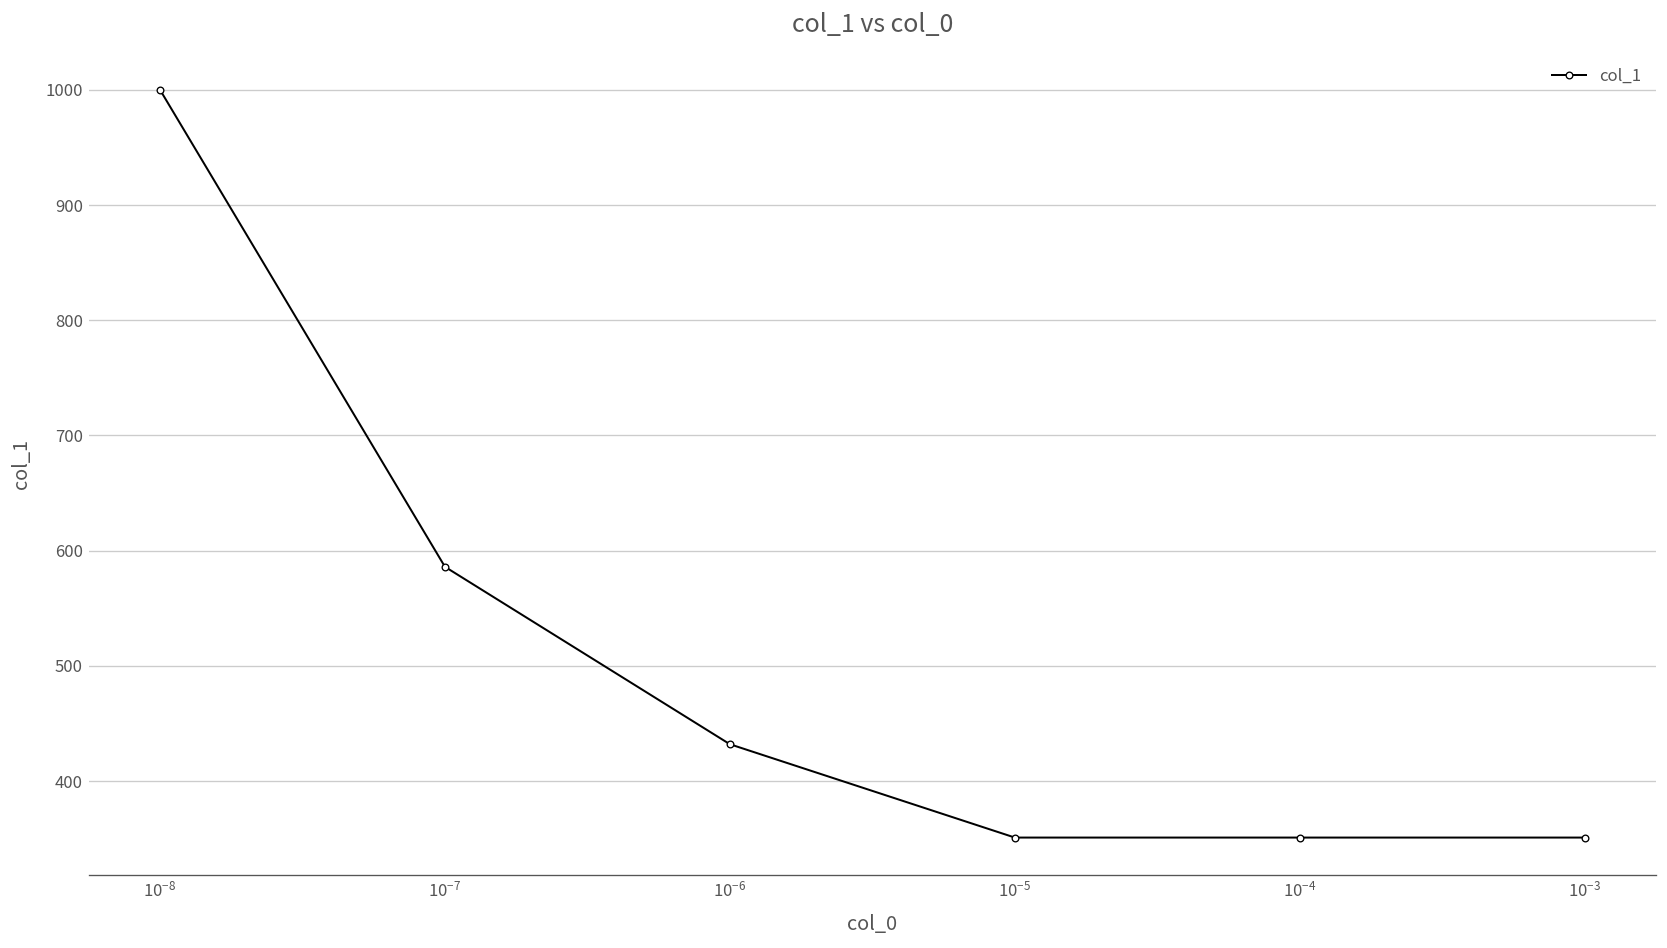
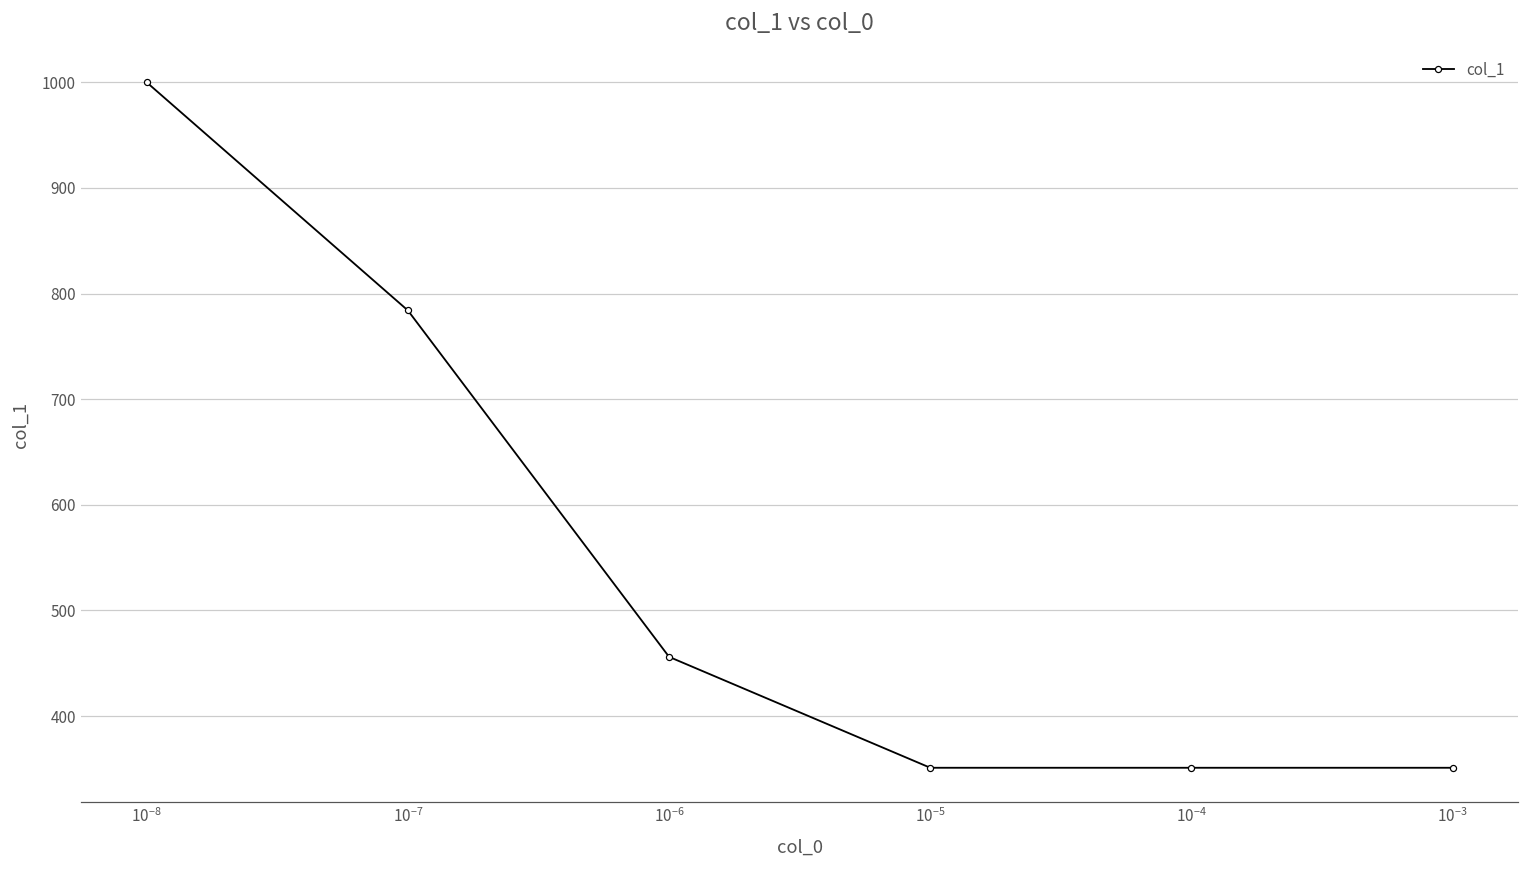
10^-7: 590 -> 780
10^-6: 430 -> 460
